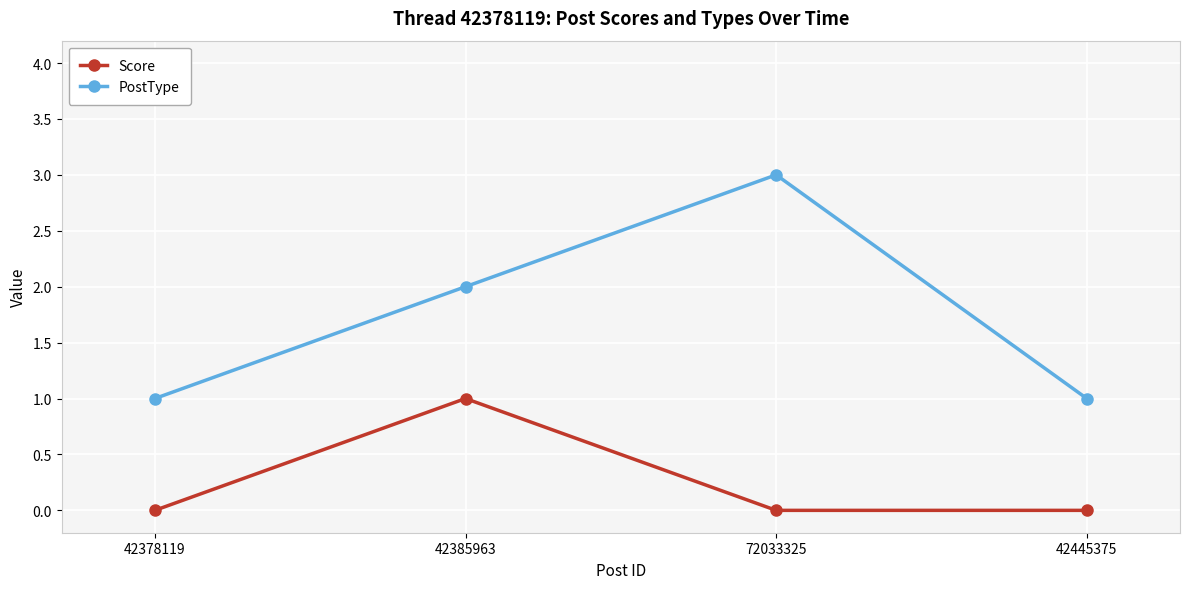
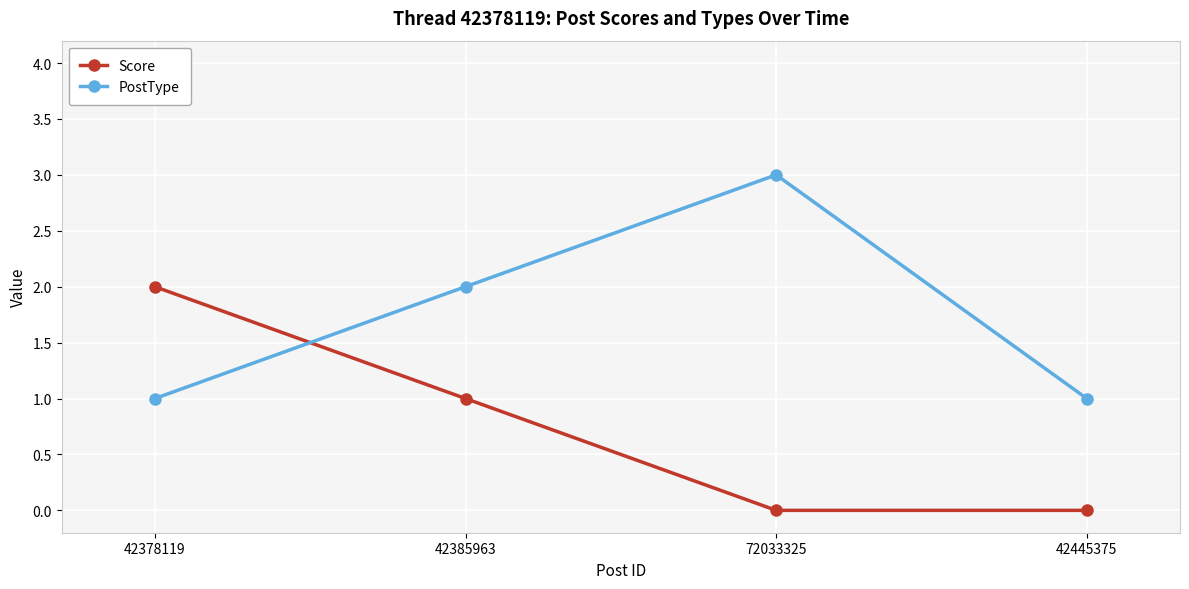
Score, 42378119: 0 -> 2
